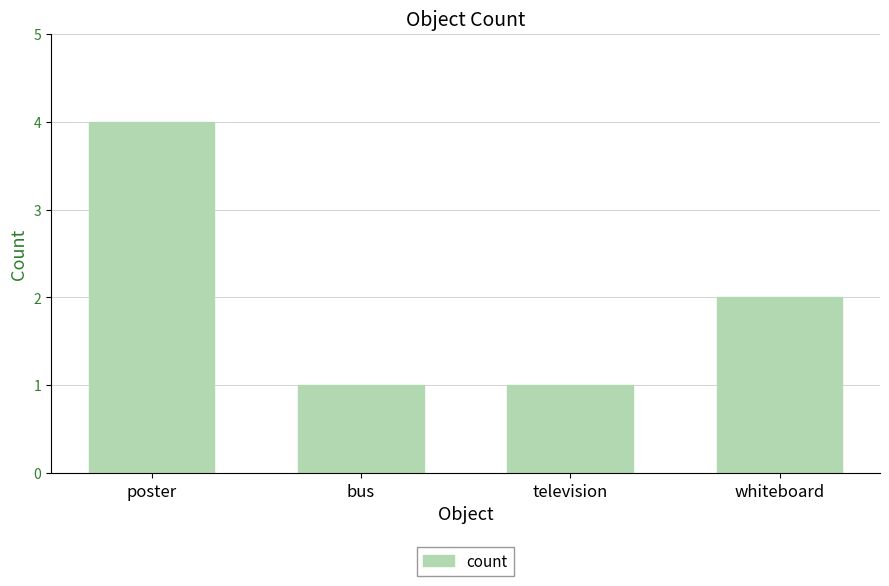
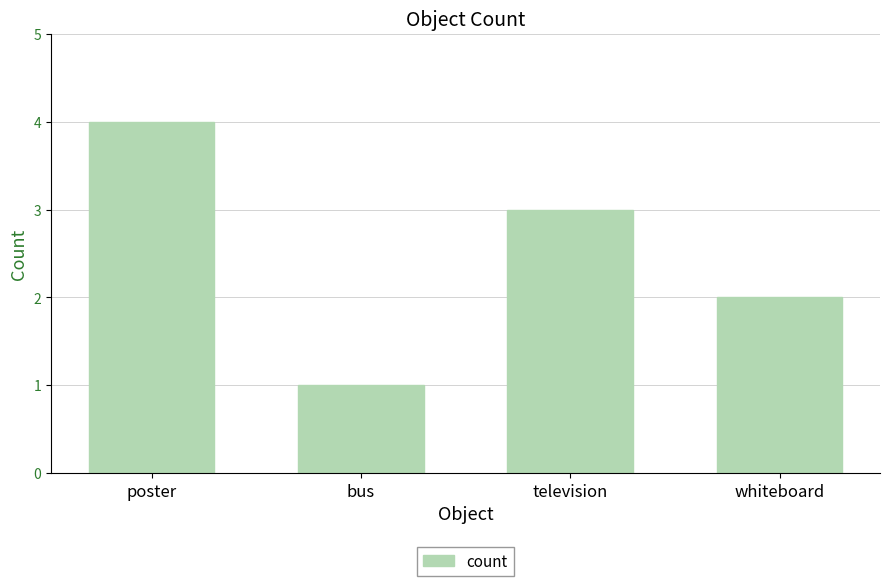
television: 1 -> 3
